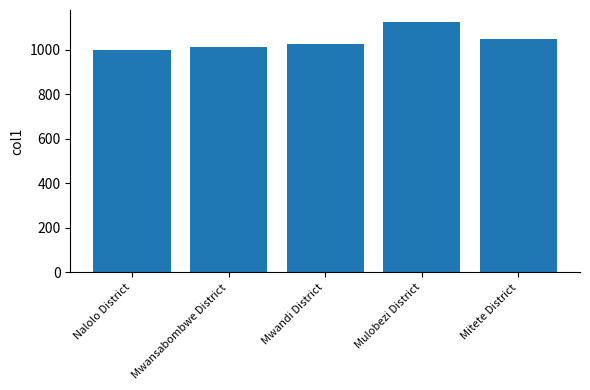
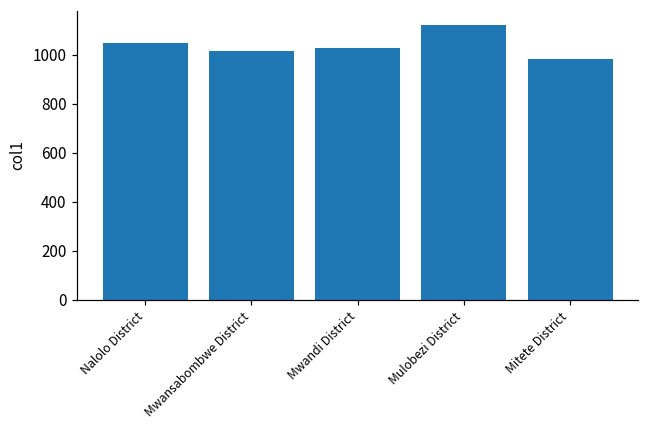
Nalolo District: 1000 -> 1050
Mitete District: 1050 -> 980
